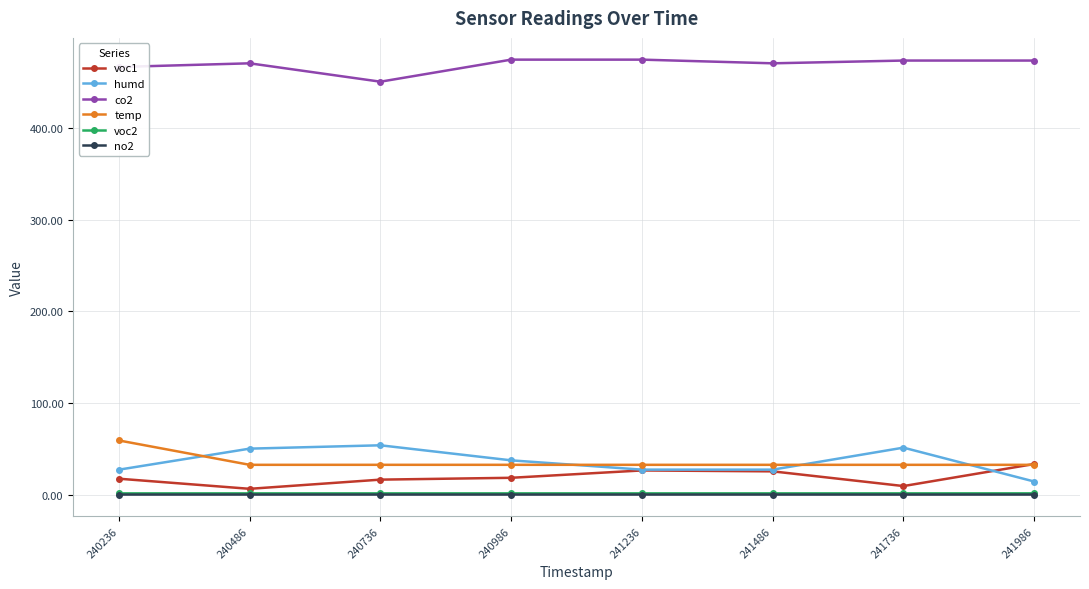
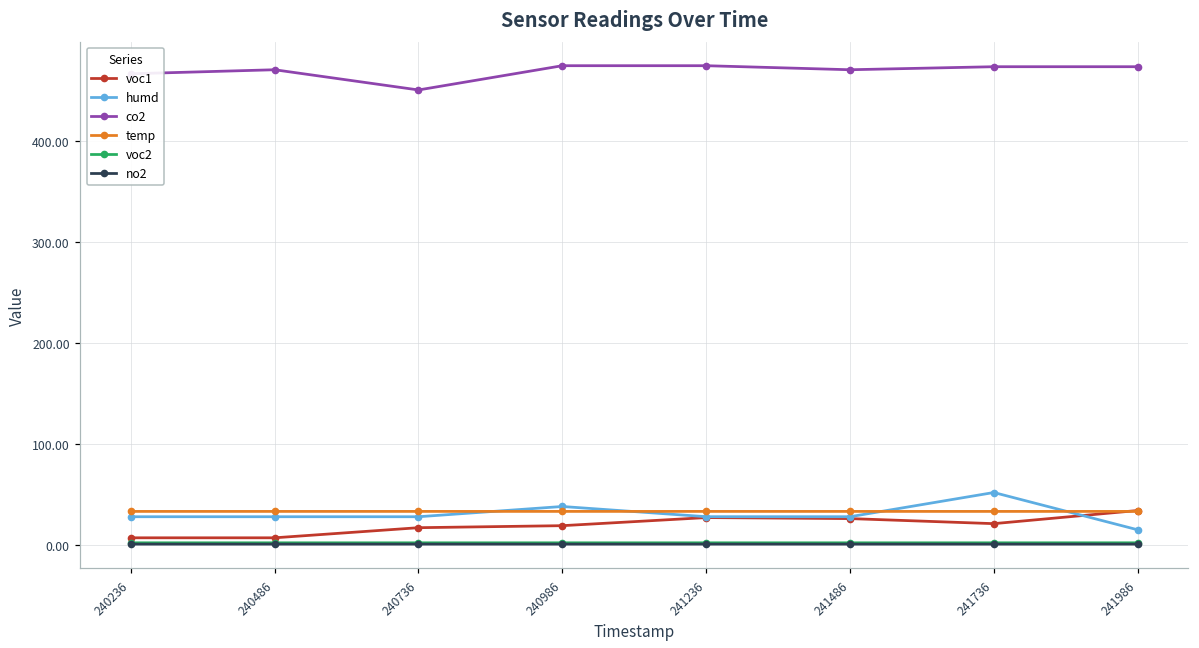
voc1, 240236: 20 -> 10
temp, 240236: 60 -> 30
humd, 240486: 50 -> 30
humd, 240736: 50 -> 30
voc1, 241736: 10 -> 20
